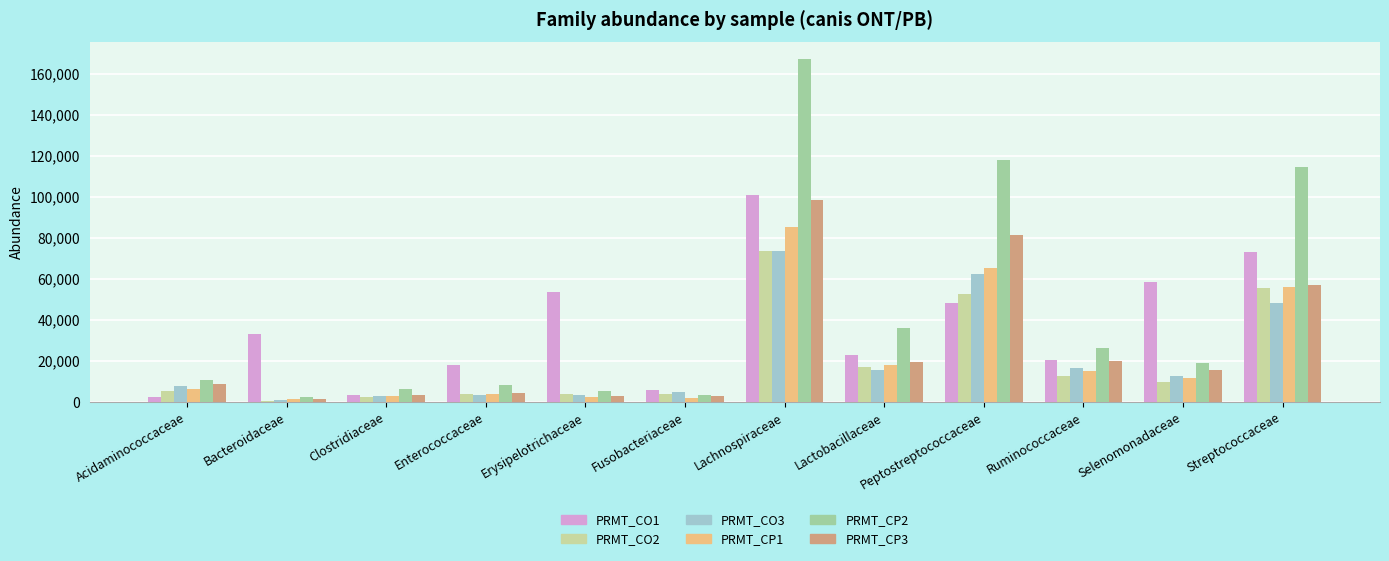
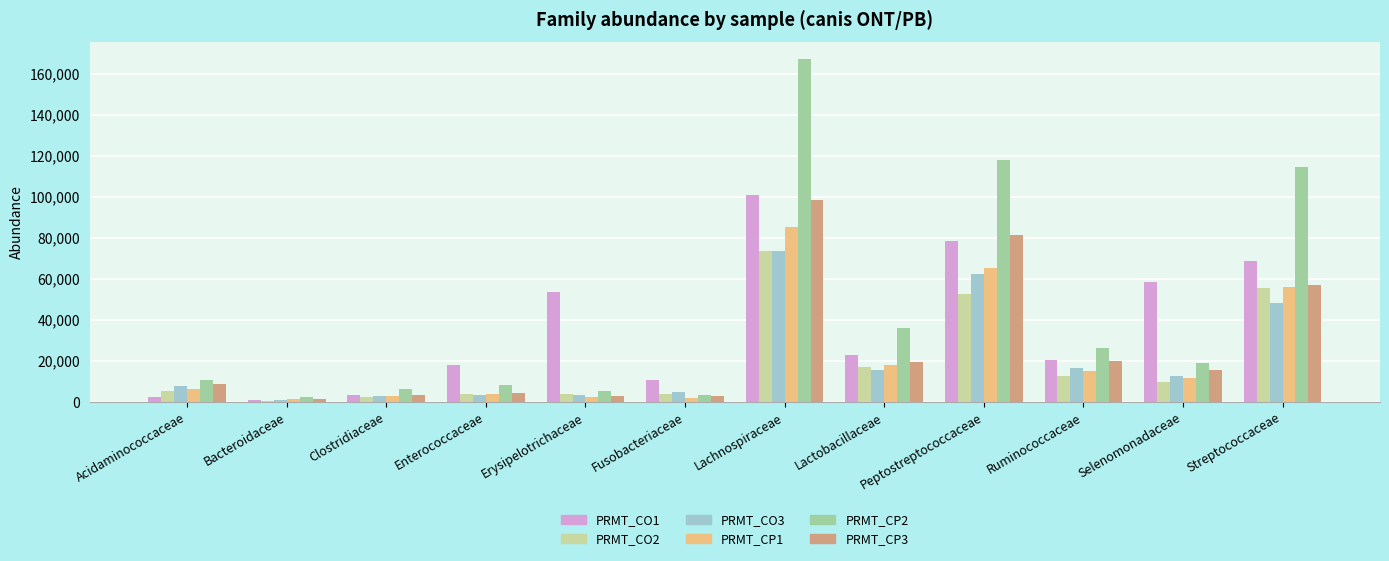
PRMT_CO1, Bacteroidaceae: 33,000 -> 1,000
PRMT_CO1, Fusobacteriaceae: 6,000 -> 11,000
PRMT_CO1, Peptostreptococcaceae: 48,000 -> 79,000
PRMT_CO1, Streptococcaceae: 73,000 -> 69,000
